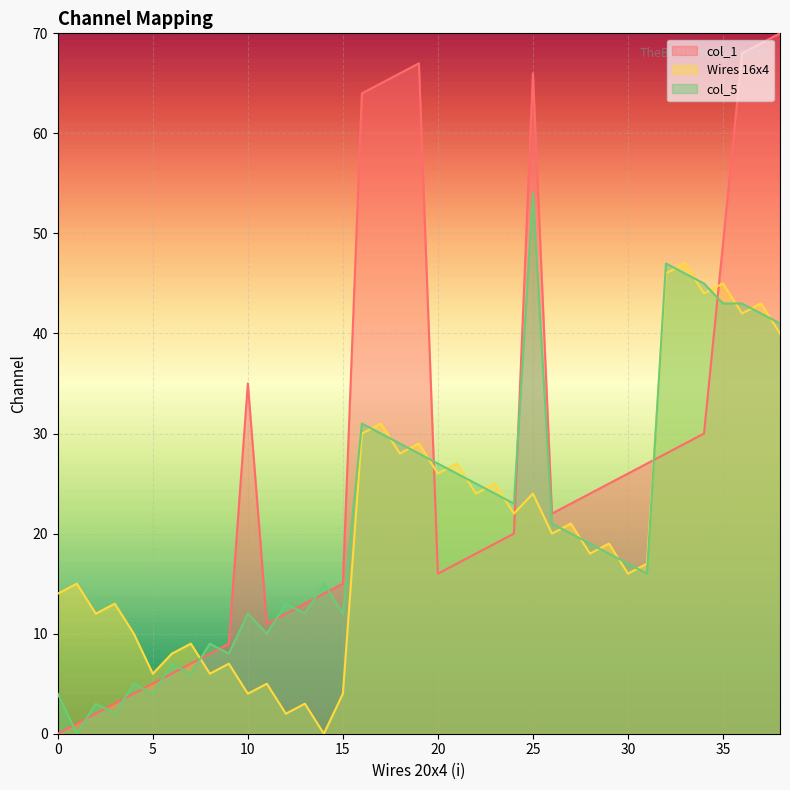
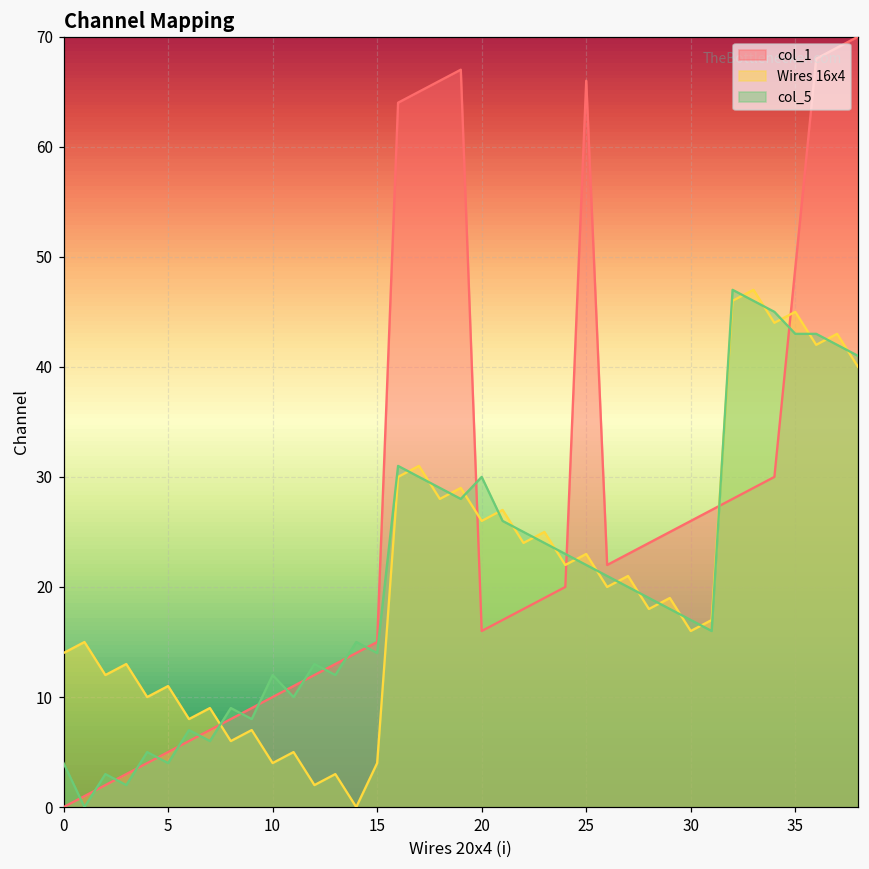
Wires 16x4, 5: 6 -> 11
col_1, 10: 35 -> 10
col_5, 15: 12 -> 14
col_5, 20: 27 -> 30
Wires 16x4, 25: 24 -> 23
col_5, 25: 54 -> 22
